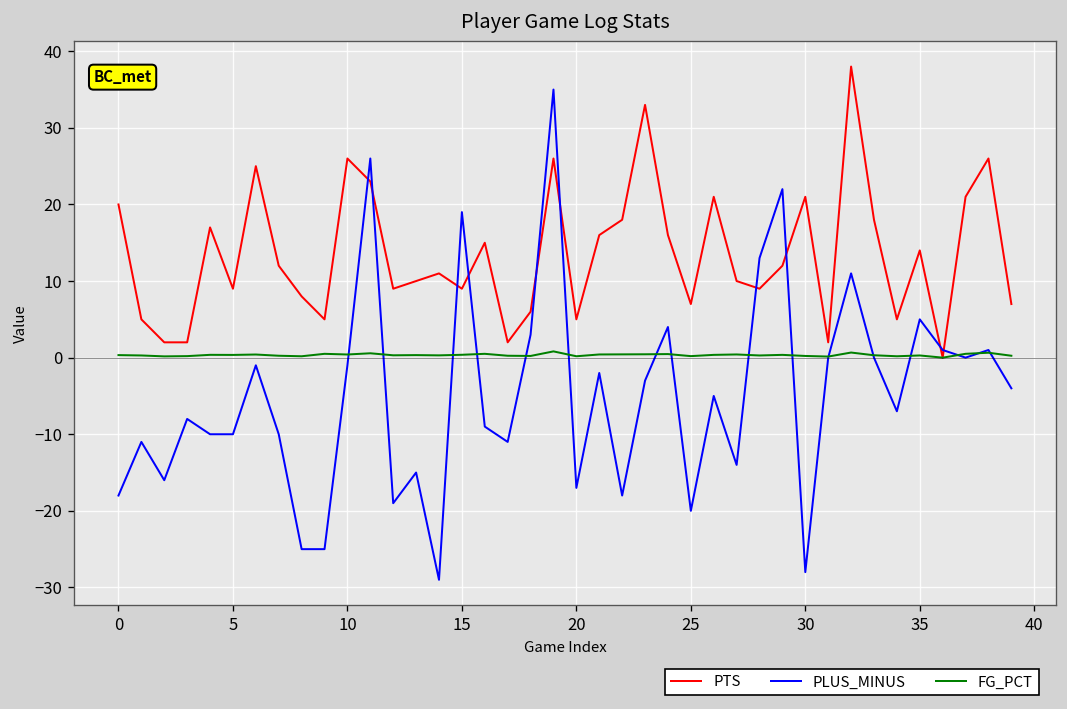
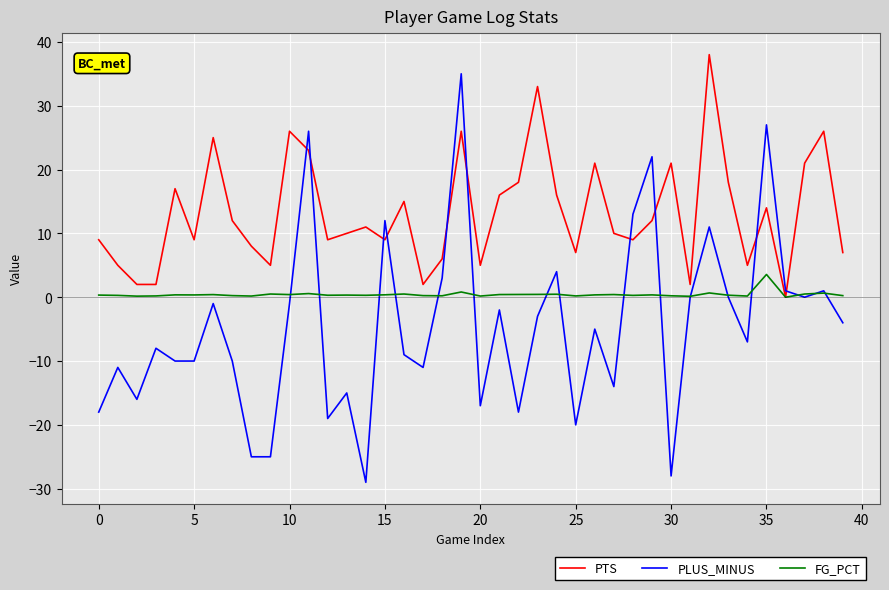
PTS, 0: 20 -> 9
PLUS_MINUS, 15: 19 -> 12
PLUS_MINUS, 35: 5 -> 27
FG_PCT, 35: 0 -> 4
